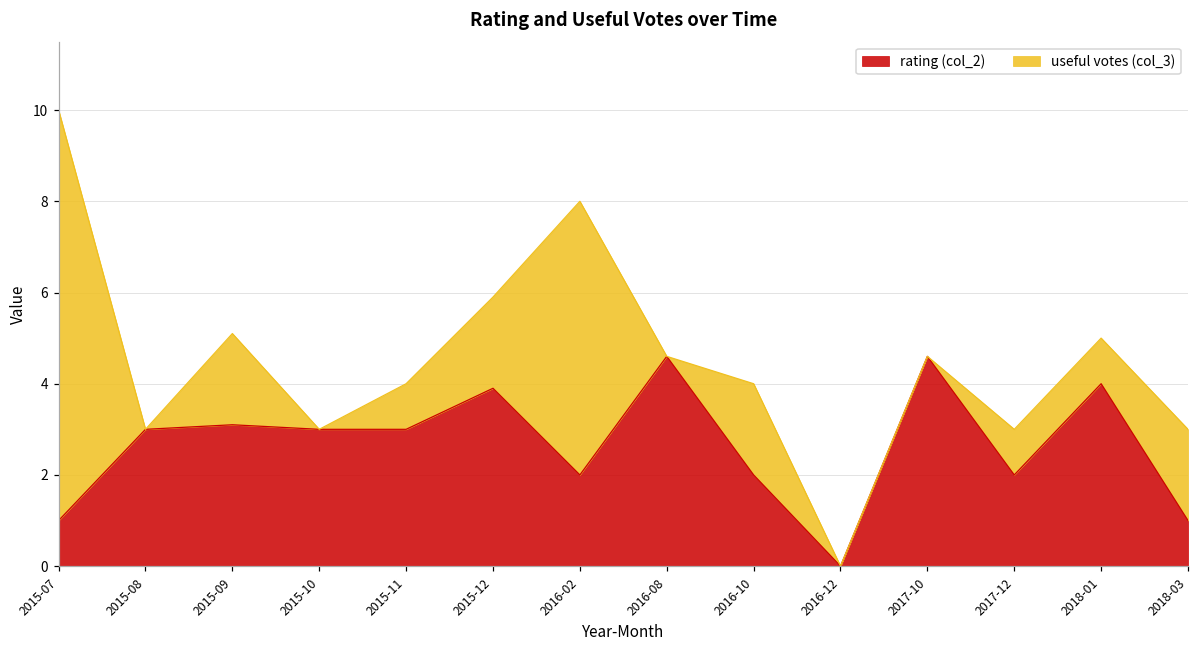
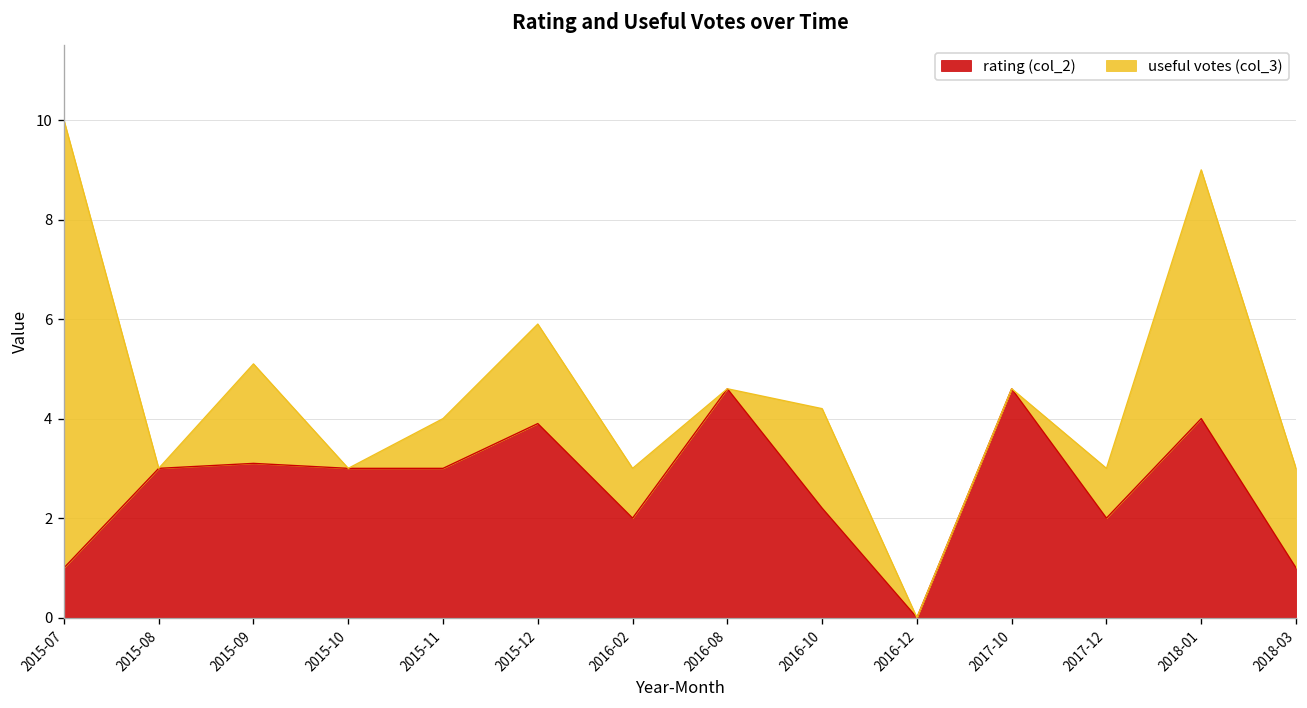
useful votes (col_3), 2016-02: 6 -> 1
rating (col_2), 2016-10: 2.0 -> 2.2
useful votes (col_3), 2018-01: 1 -> 5
